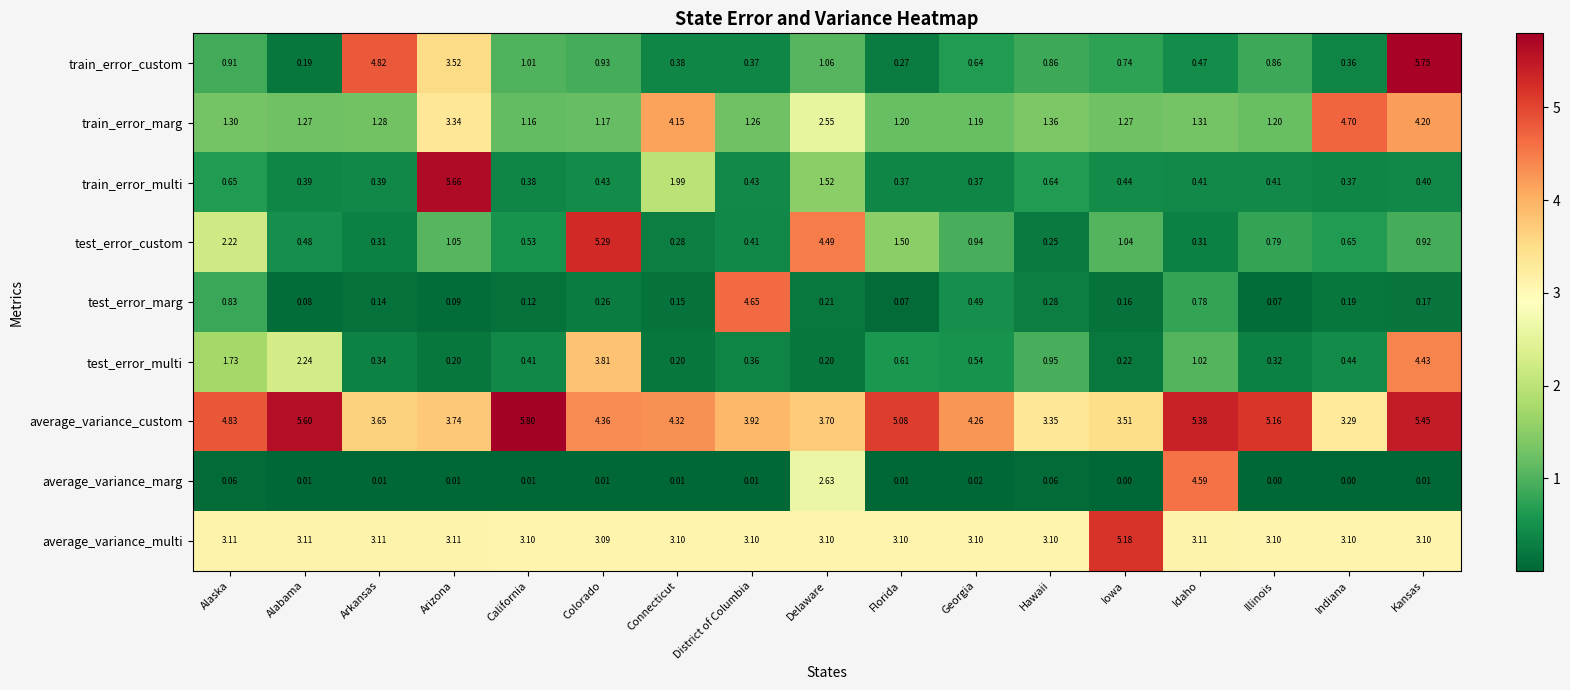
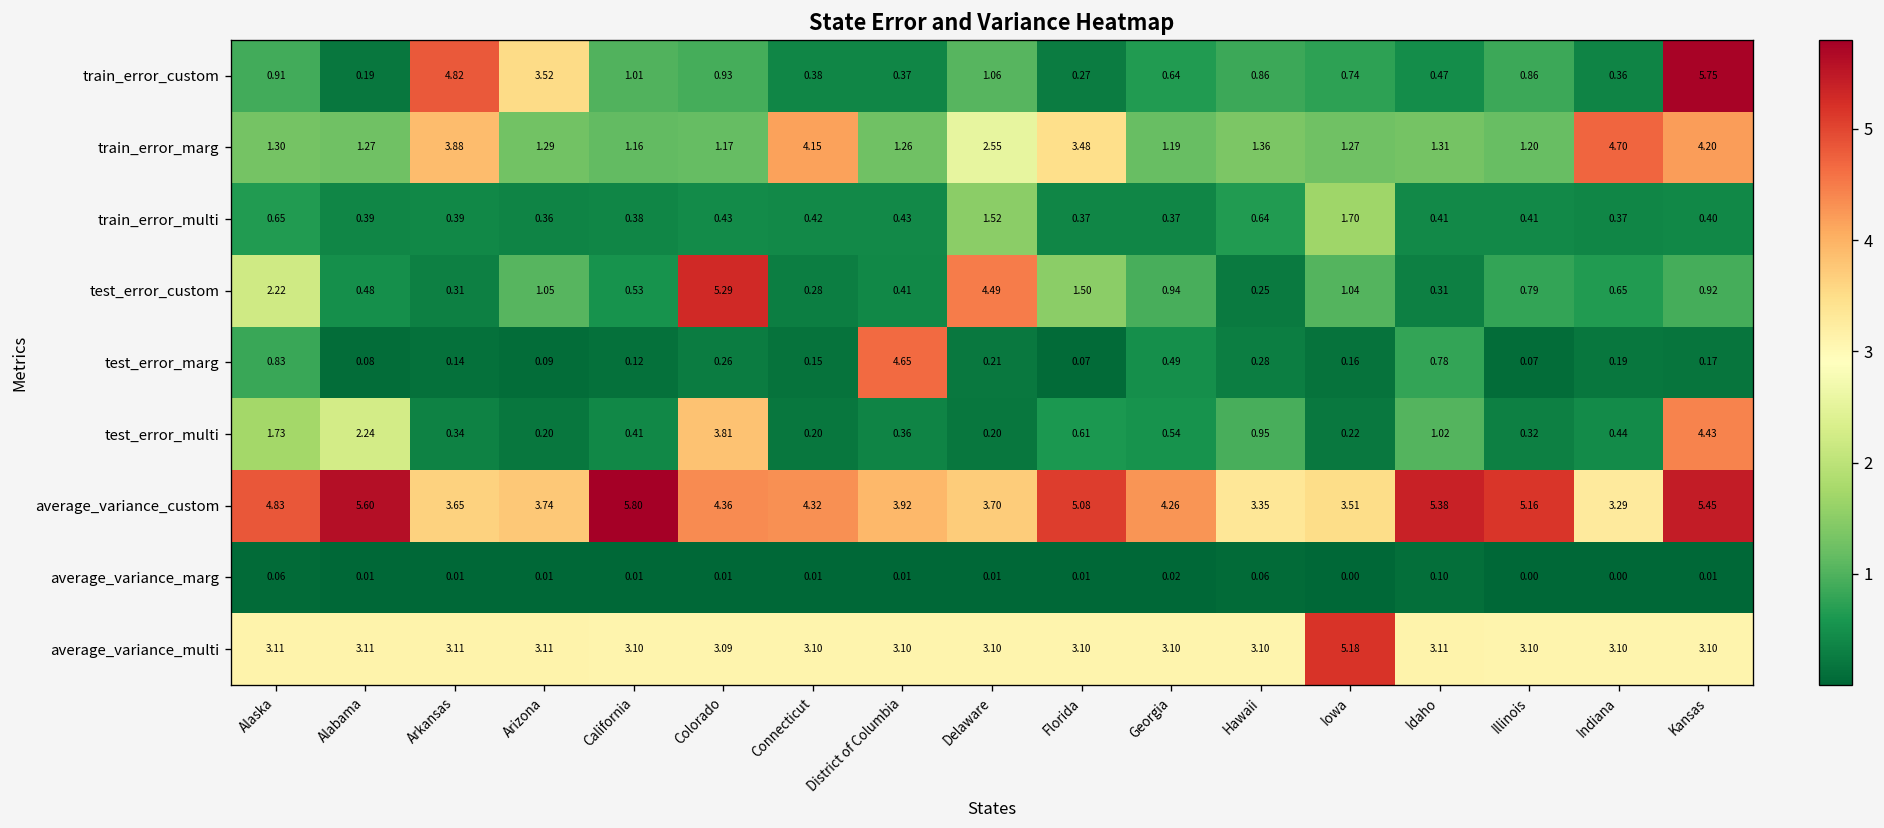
train_error_marg, Arkansas: 1.28 -> 3.88
train_error_marg, Arizona: 3.34 -> 1.29
train_error_marg, Florida: 1.20 -> 3.48
train_error_multi, Arizona: 5.66 -> 0.36
train_error_multi, Connecticut: 1.99 -> 0.42
train_error_multi, Iowa: 0.44 -> 1.70
average_variance_marg, Delaware: 2.63 -> 0.01
average_variance_marg, Idaho: 4.59 -> 0.10
